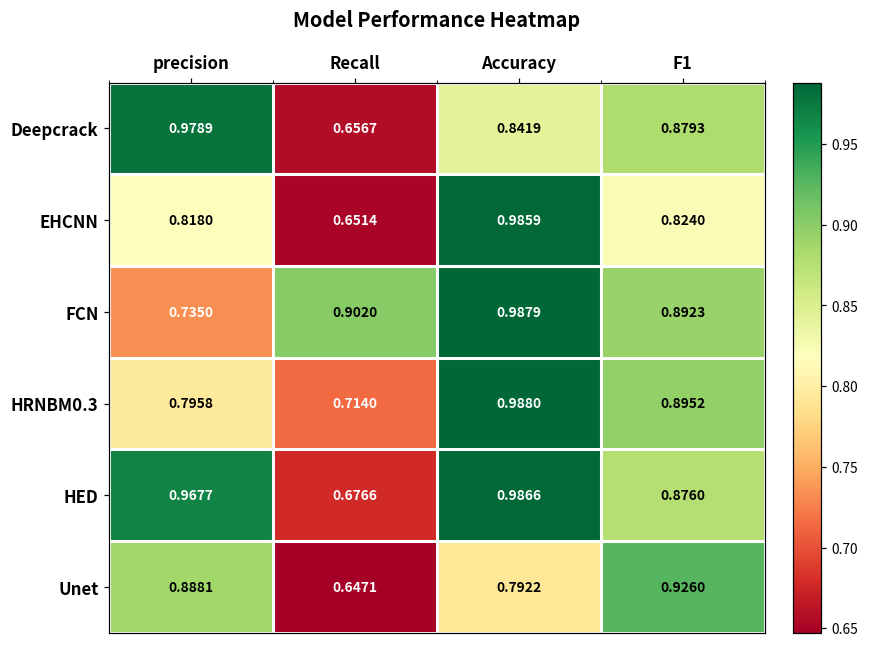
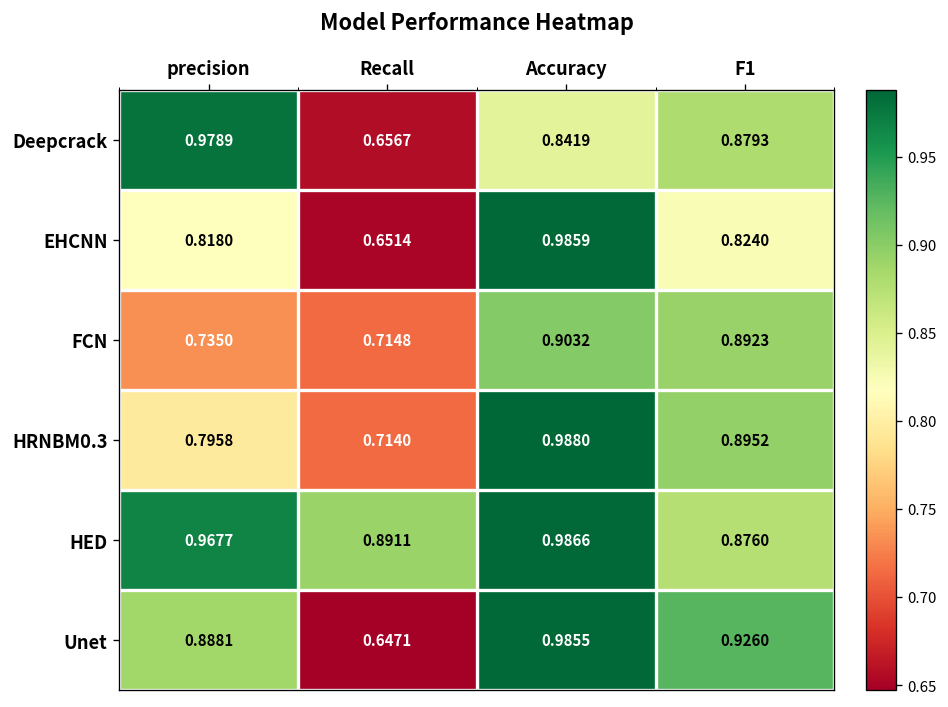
FCN, Recall: 0.9020 -> 0.7148
FCN, Accuracy: 0.9879 -> 0.9032
HED, Recall: 0.6766 -> 0.8911
Unet, Accuracy: 0.7922 -> 0.9855
